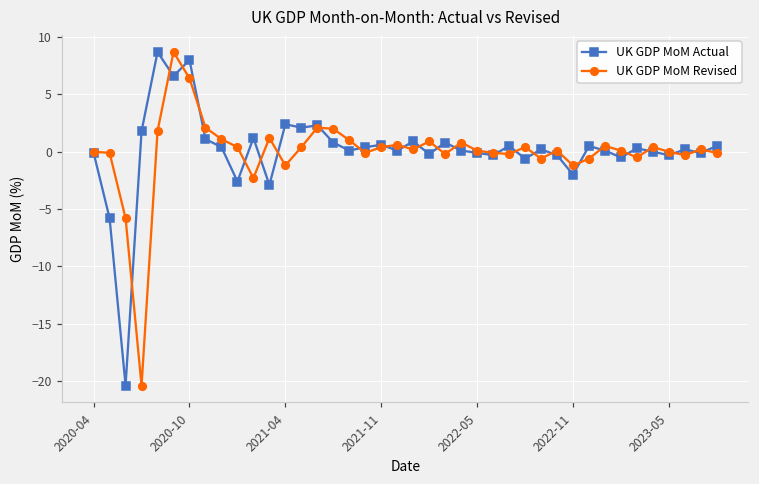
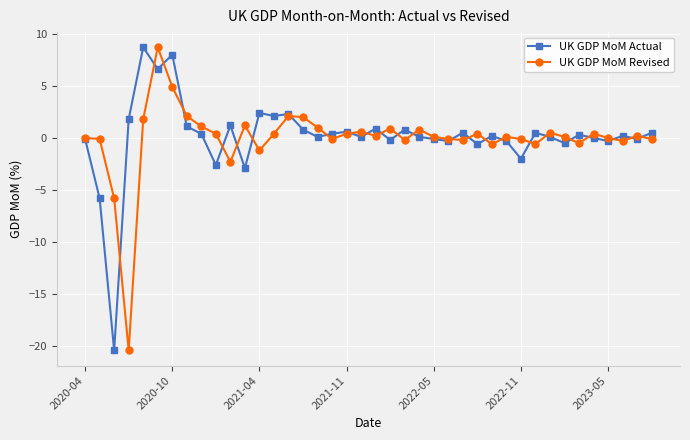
UK GDP MoM Revised, 2020-10: 6.4 -> 4.9
UK GDP MoM Revised, 2022-11: -1.2 -> -0.1
